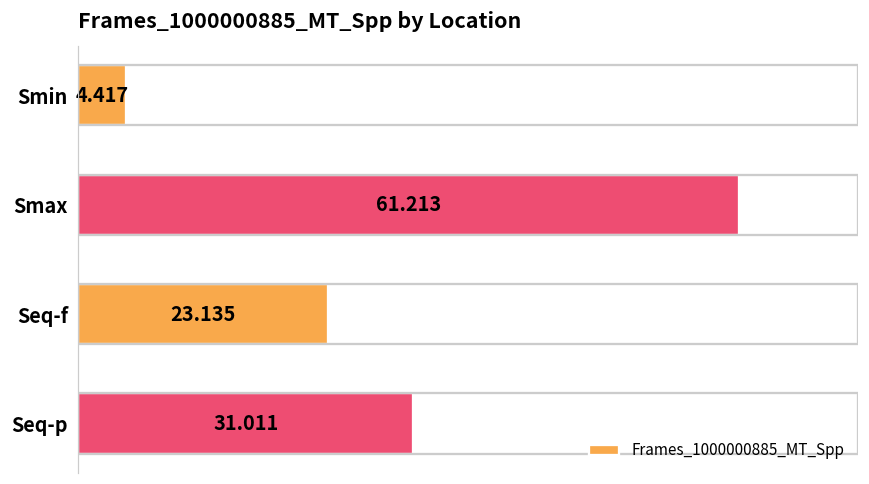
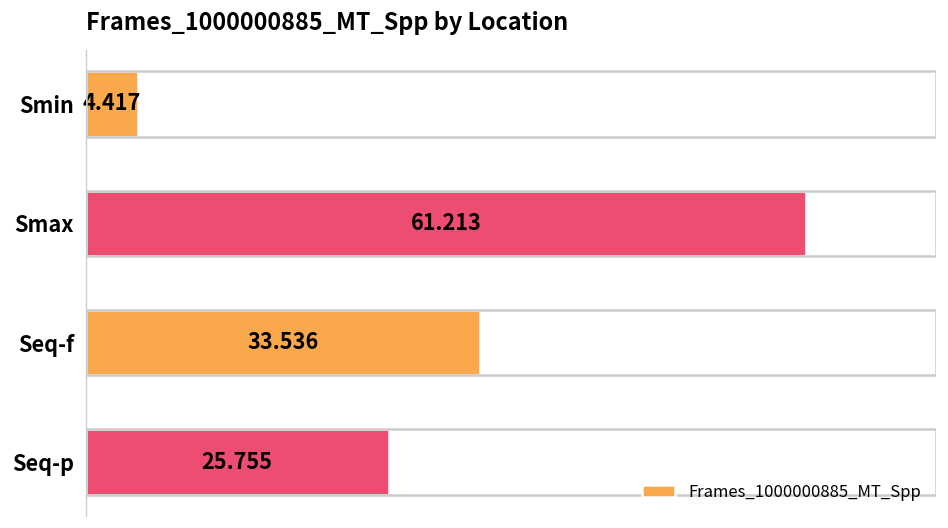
Seq-f: 23.135 -> 33.536
Seq-p: 31.011 -> 25.755
